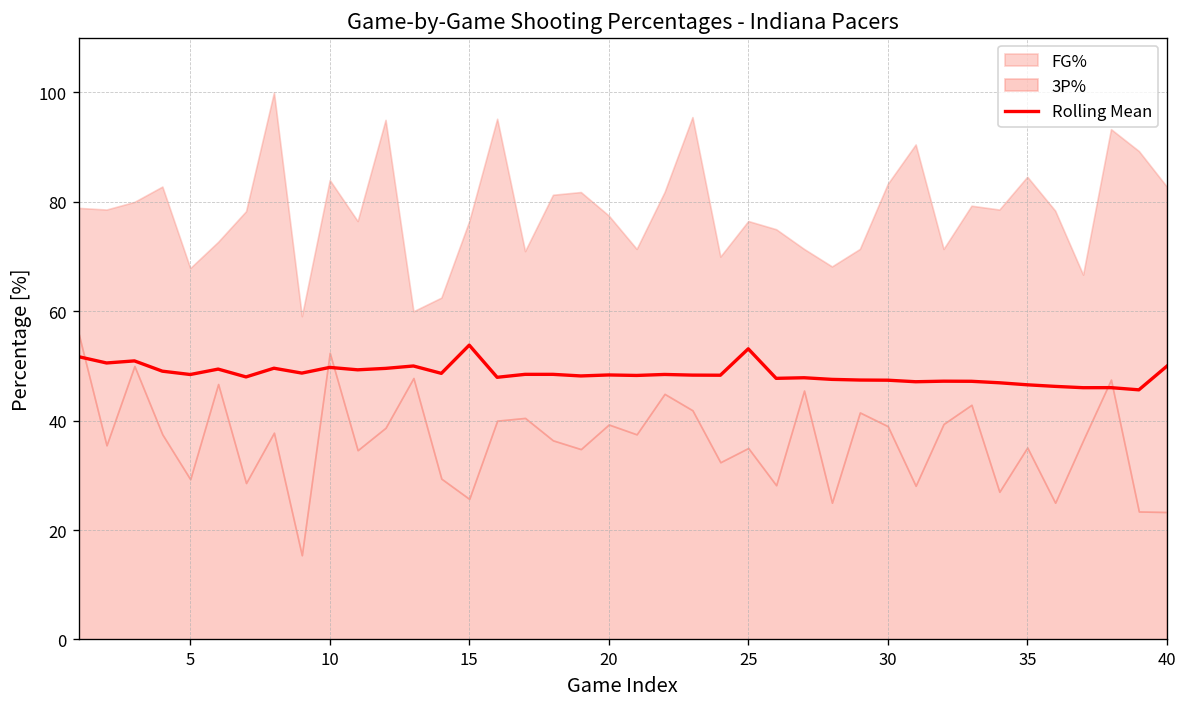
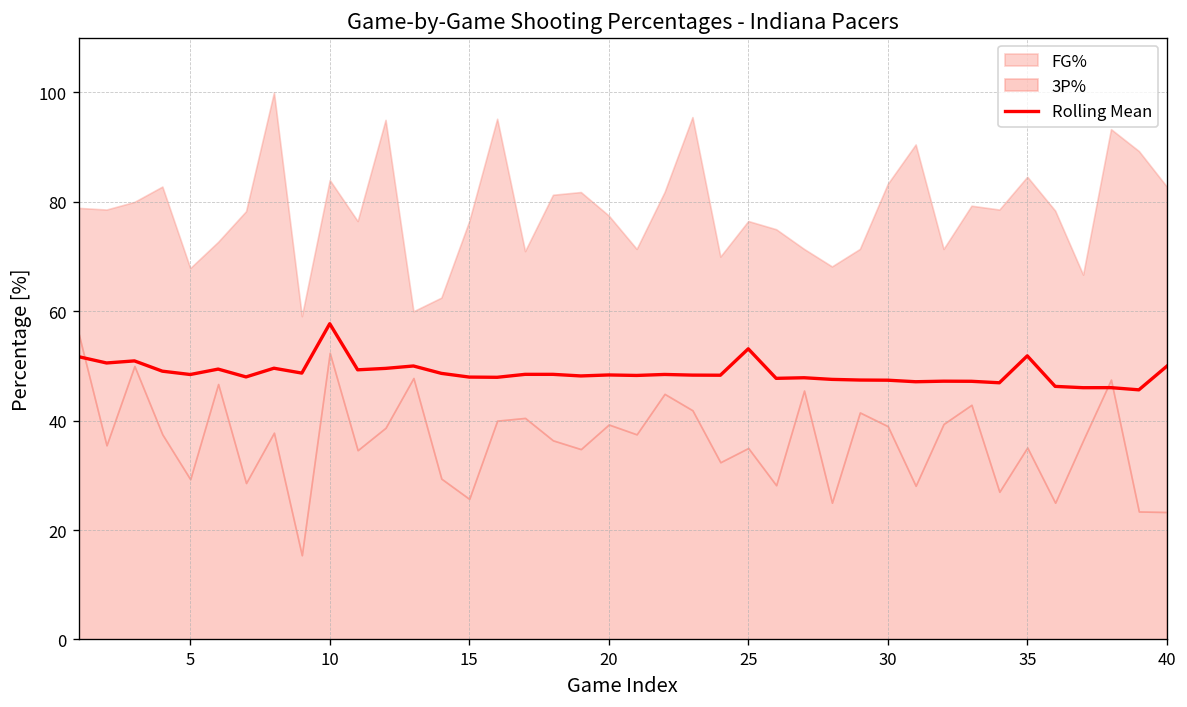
Rolling Mean, 10: 50 -> 58
Rolling Mean, 15: 54 -> 48
Rolling Mean, 35: 47 -> 52
